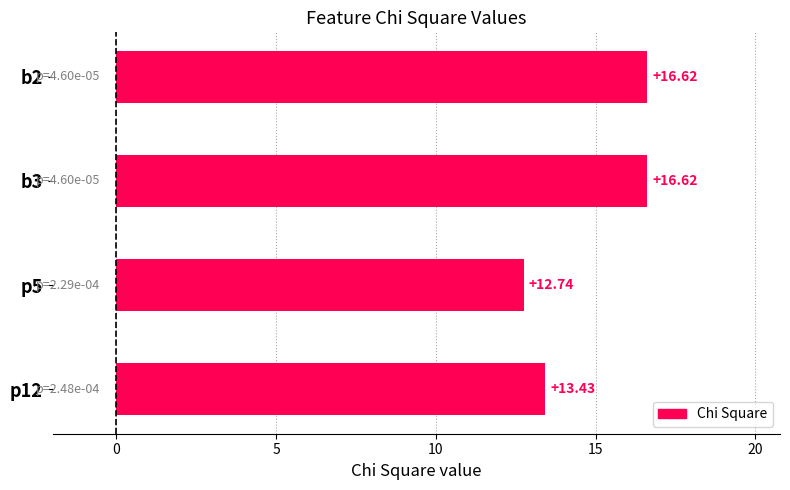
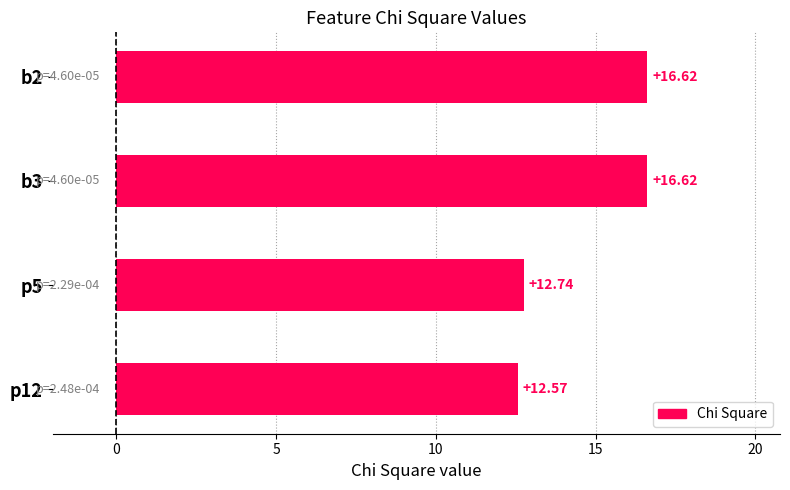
p12: +13.43 -> +12.57
